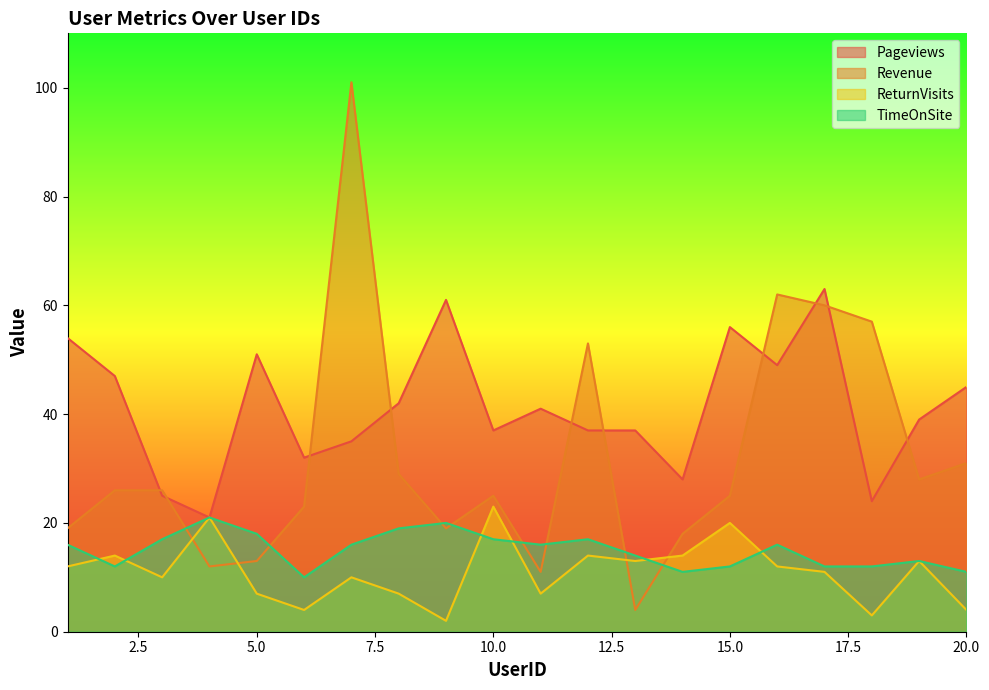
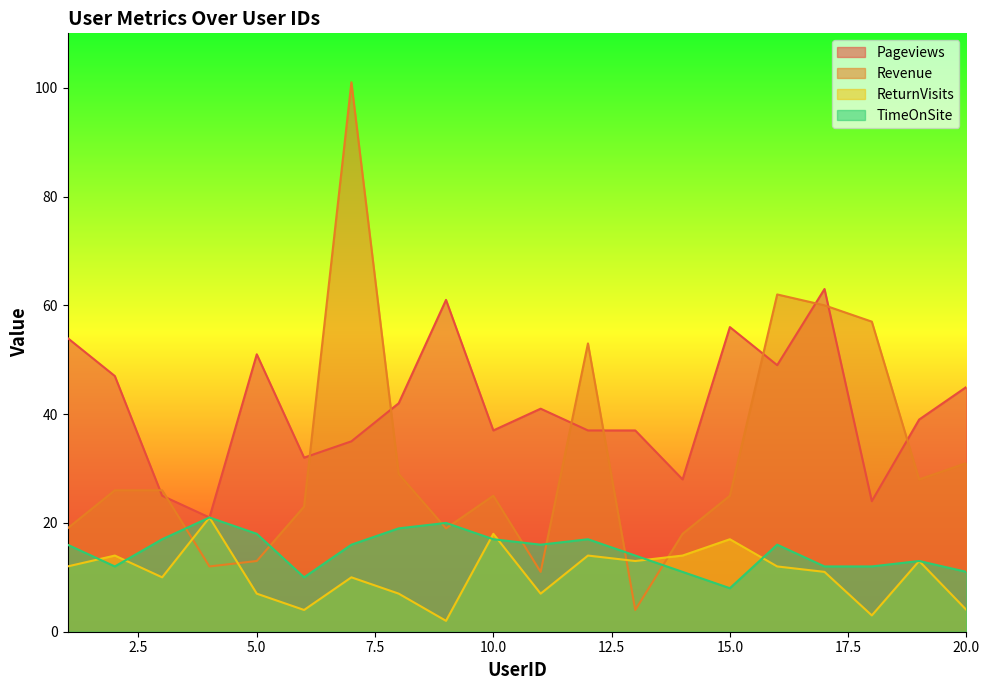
ReturnVisits, 10.0: 23 -> 18
ReturnVisits, 15.0: 20 -> 17
TimeOnSite, 15.0: 12 -> 8
